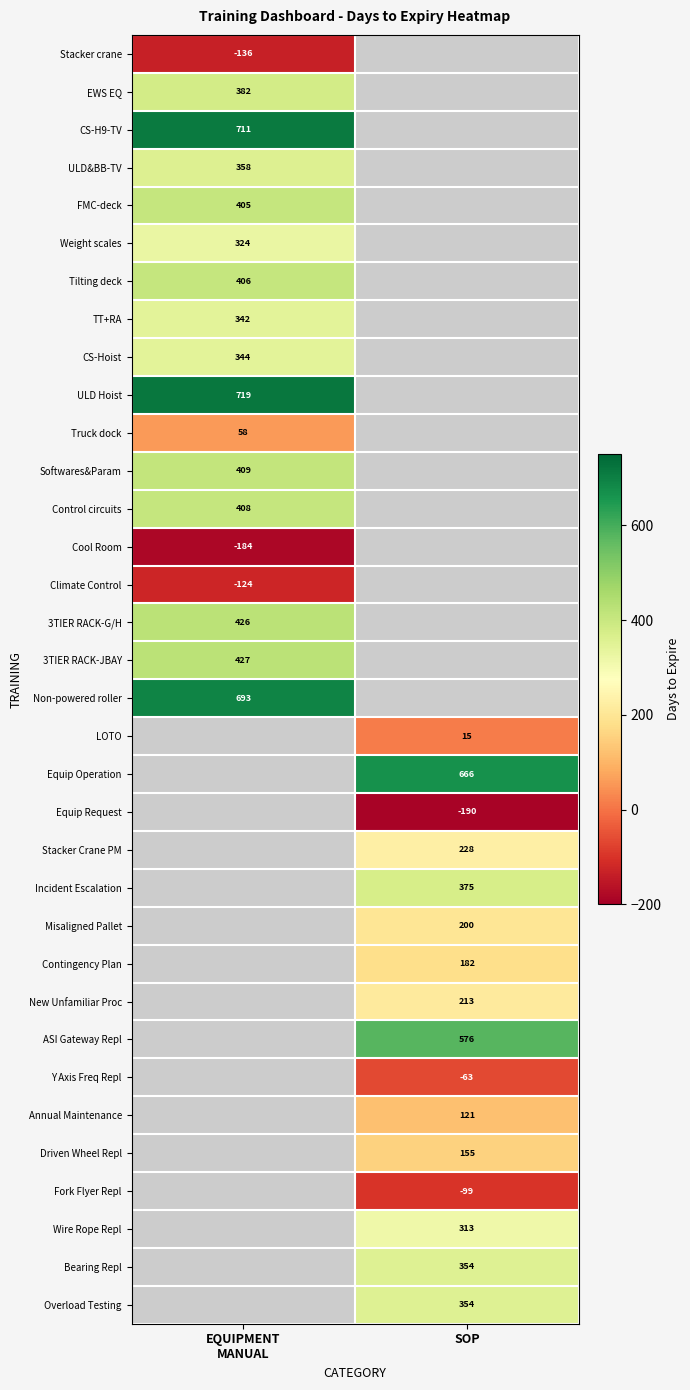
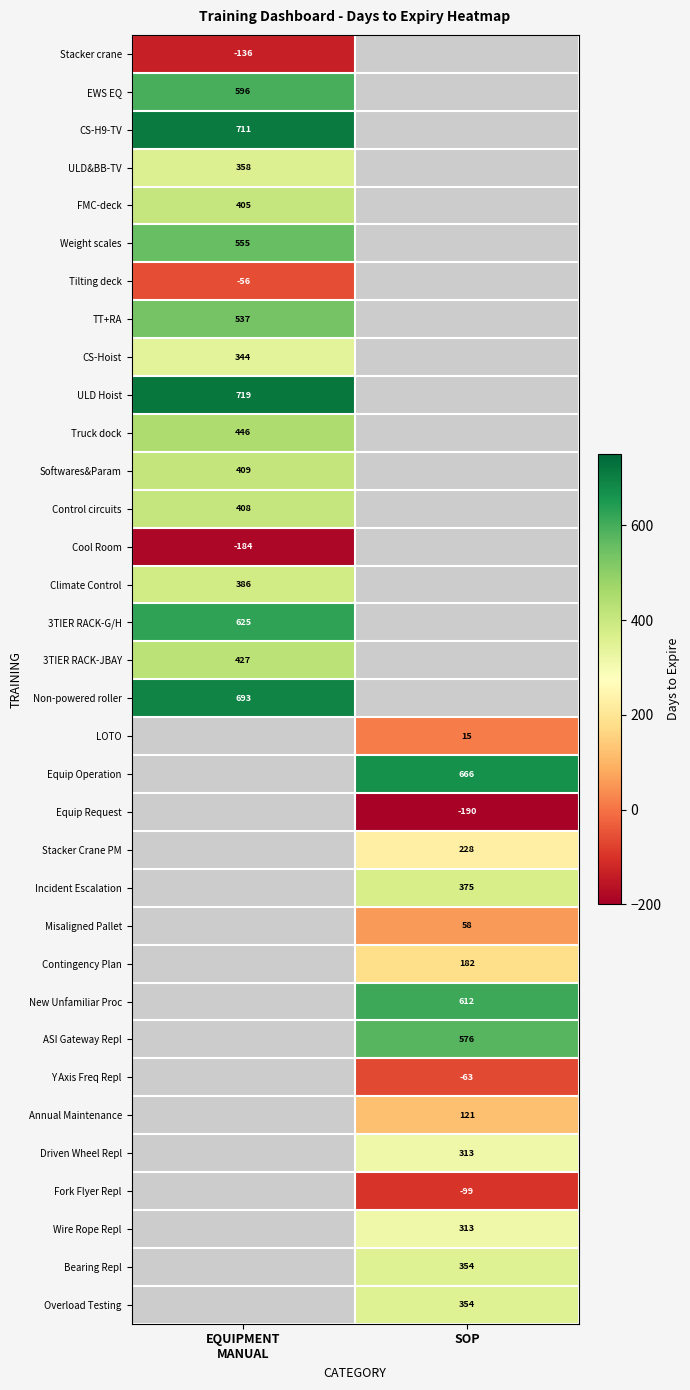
EWS EQ, EQUIPMENT MANUAL: 382 -> 596
Weight scales, EQUIPMENT MANUAL: 324 -> 555
Tilting deck, EQUIPMENT MANUAL: 406 -> -56
TT+RA, EQUIPMENT MANUAL: 342 -> 537
Truck dock, EQUIPMENT MANUAL: 58 -> 446
Climate Control, EQUIPMENT MANUAL: -124 -> 386
3TIER RACK-G/H, EQUIPMENT MANUAL: 426 -> 625
Misaligned Pallet, SOP: 200 -> 58
New Unfamiliar Proc, SOP: 213 -> 612
Driven Wheel Repl, SOP: 155 -> 313
